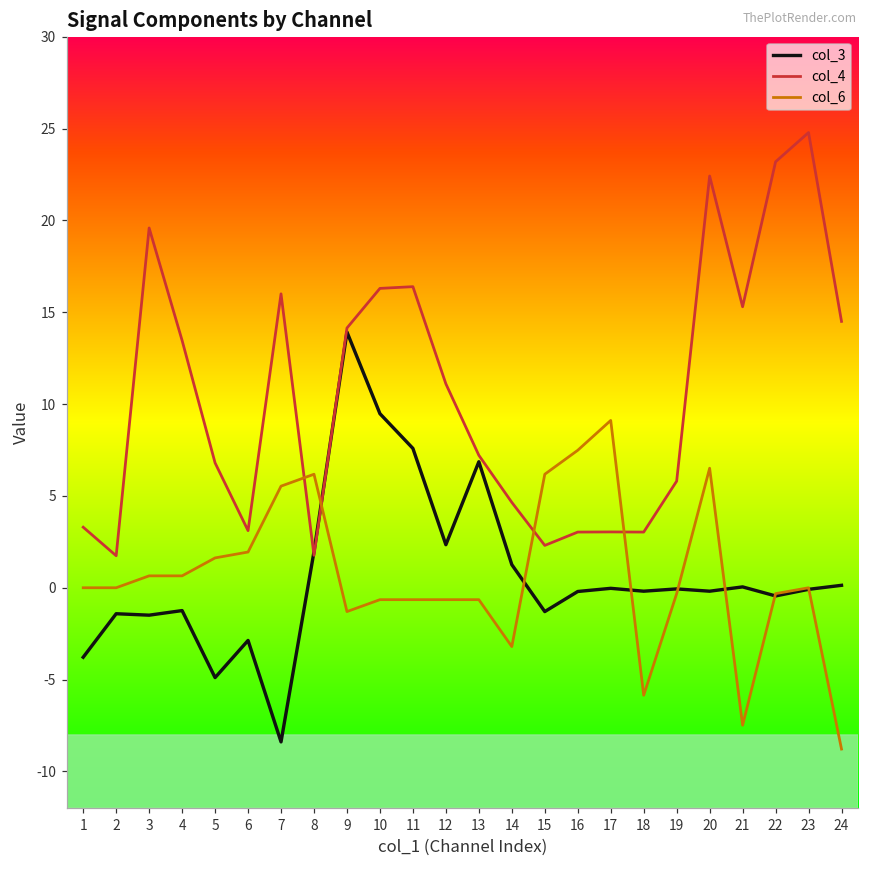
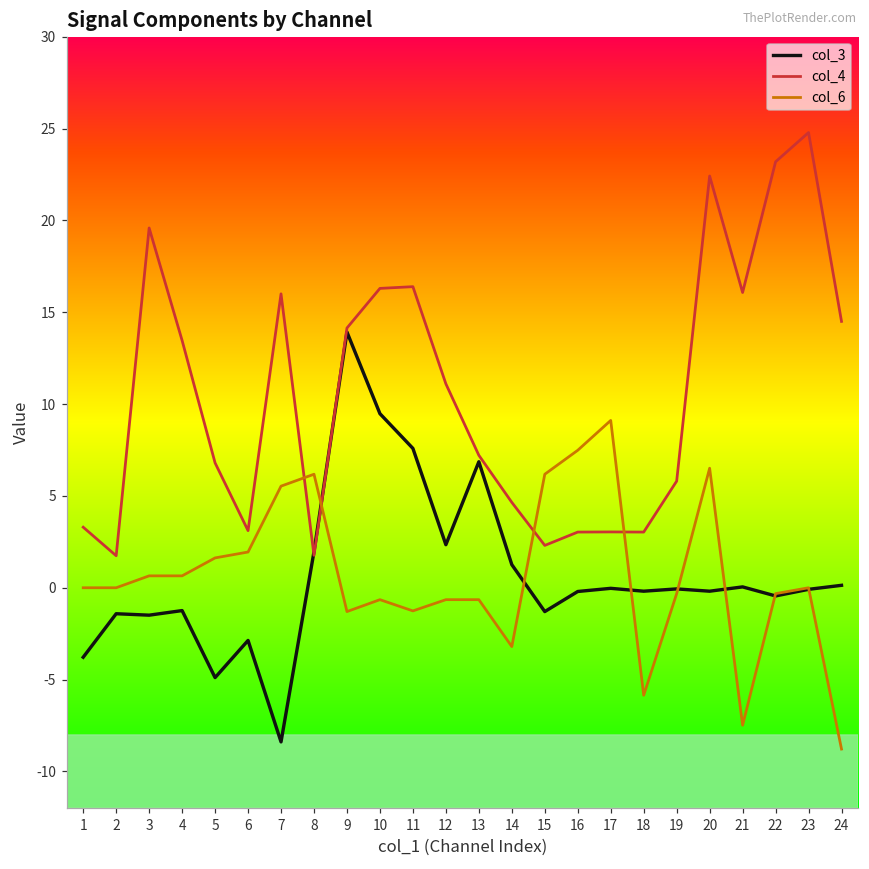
col_6, 11: -0.6 -> -1.3
col_4, 21: 15.3 -> 16.1
